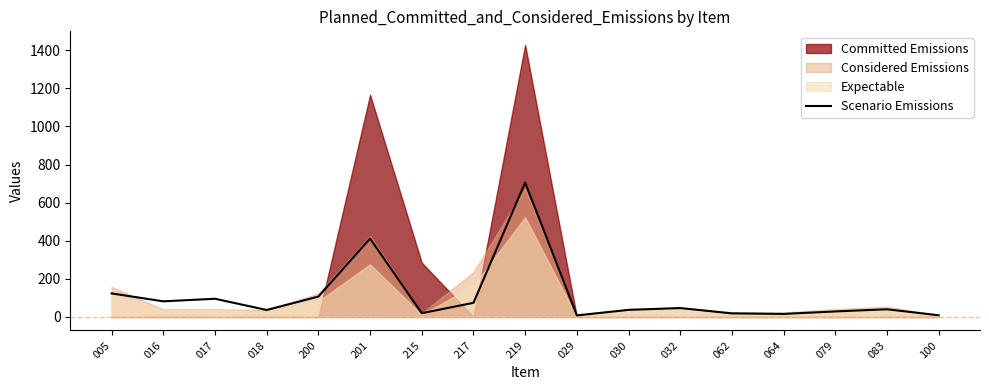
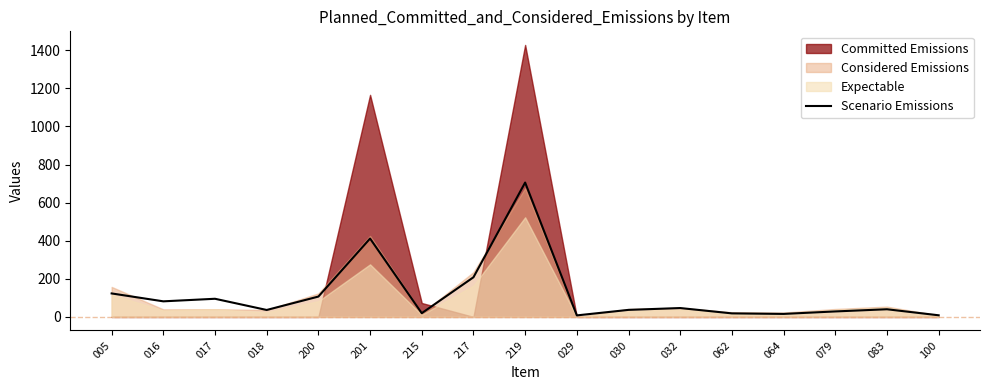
Committed Emissions, 215: 280 -> 70
Scenario Emissions, 217: 70 -> 210
